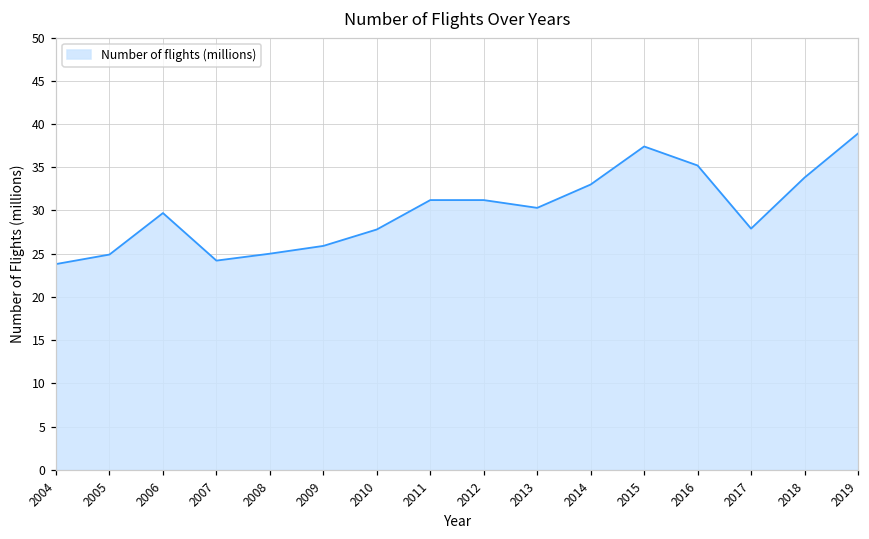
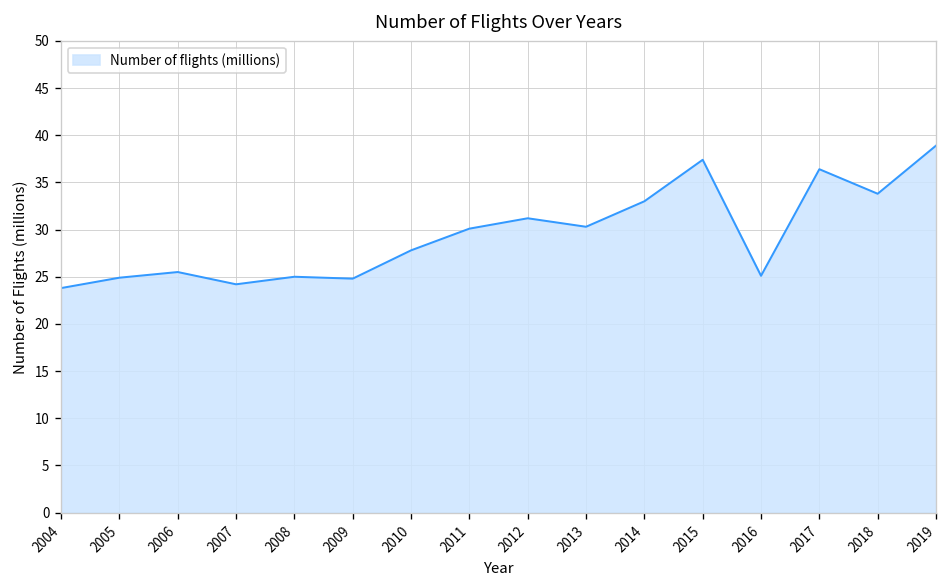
2006: 30 -> 26
2009: 26 -> 25
2011: 31 -> 30
2016: 35 -> 25
2017: 28 -> 36
